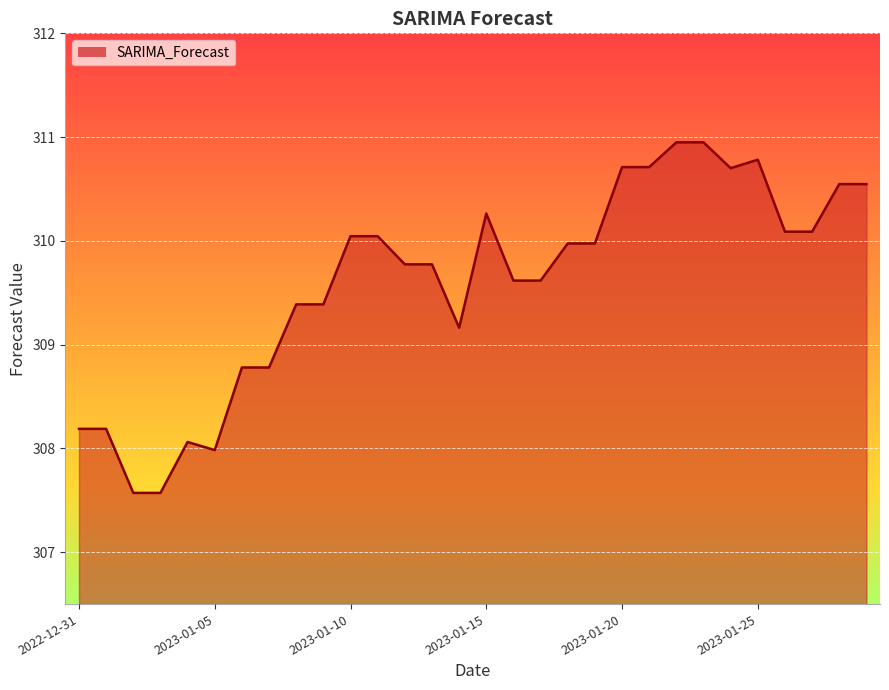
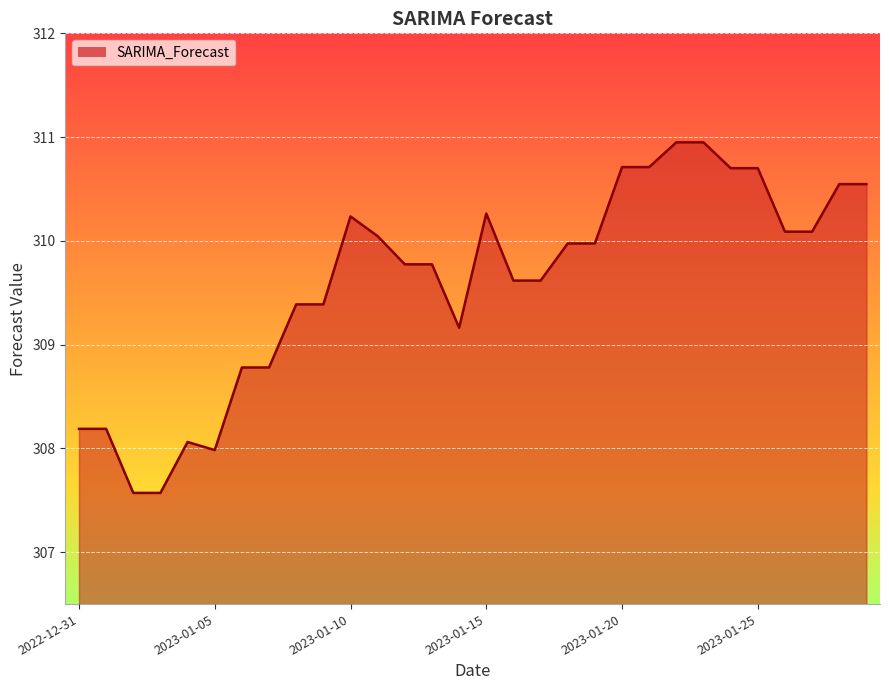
2023-01-10: 310.05 -> 310.24
2023-01-25: 310.78 -> 310.70
